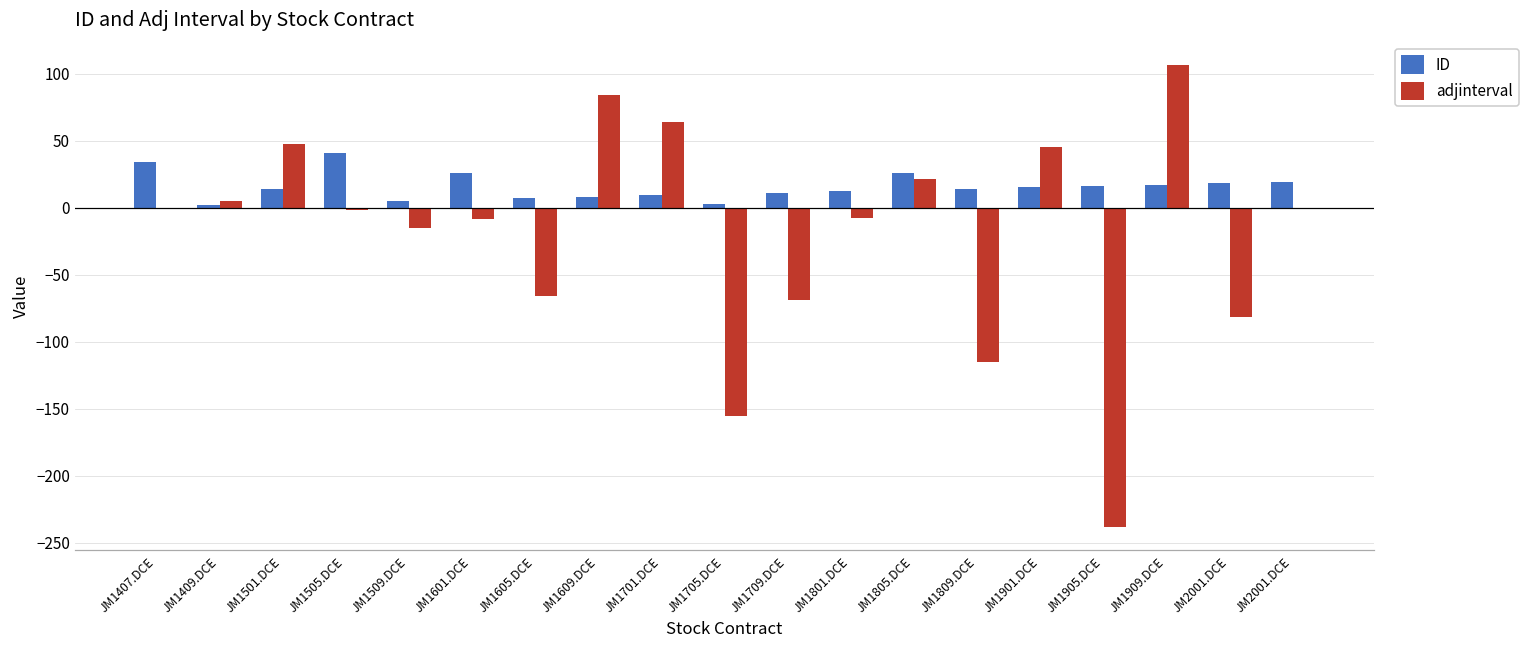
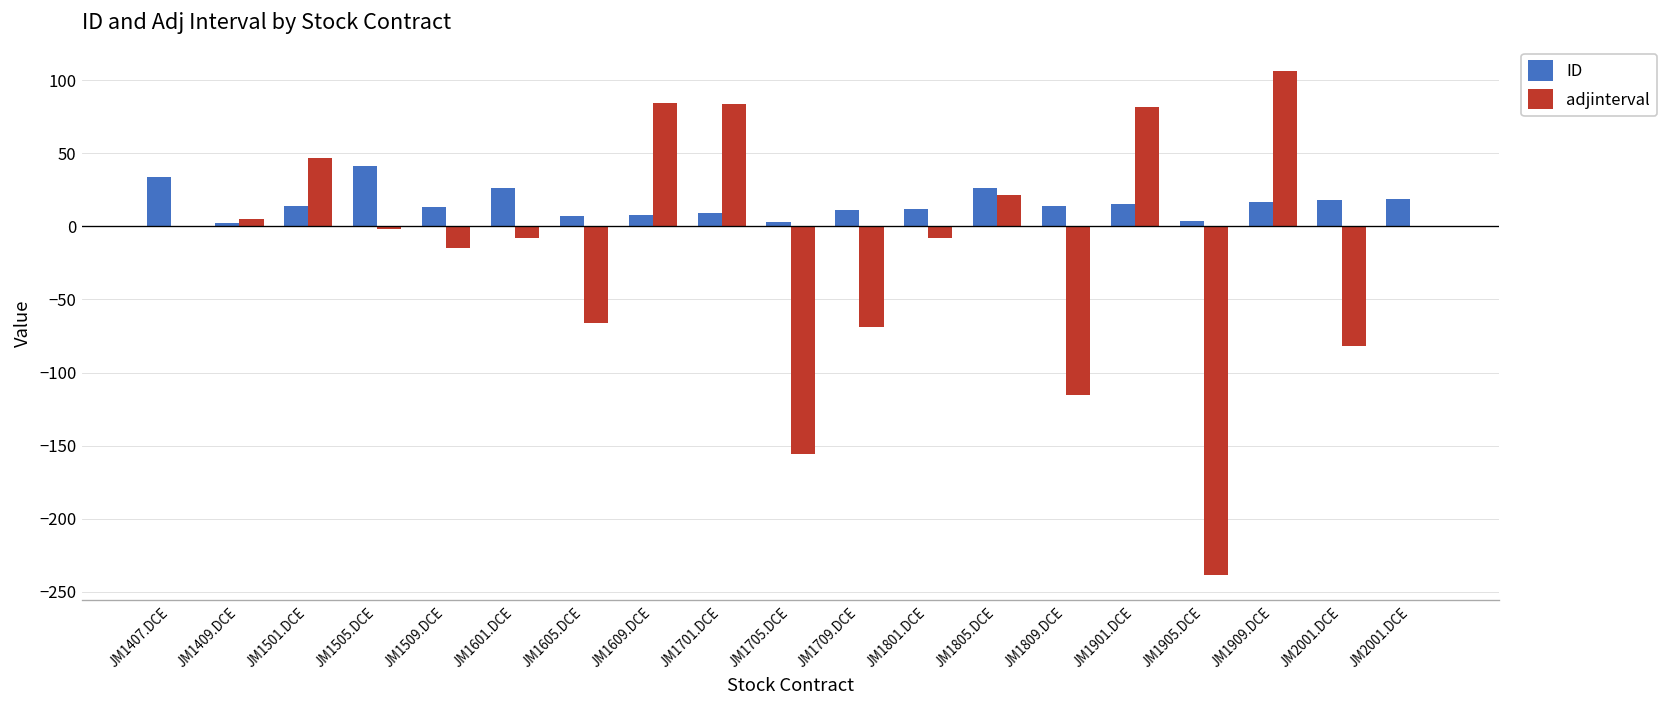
ID, JM1509.DCE: 5 -> 13
adjinterval, JM1701.DCE: 64 -> 84
adjinterval, JM1901.DCE: 45 -> 82
ID, JM1905.DCE: 16 -> 4
